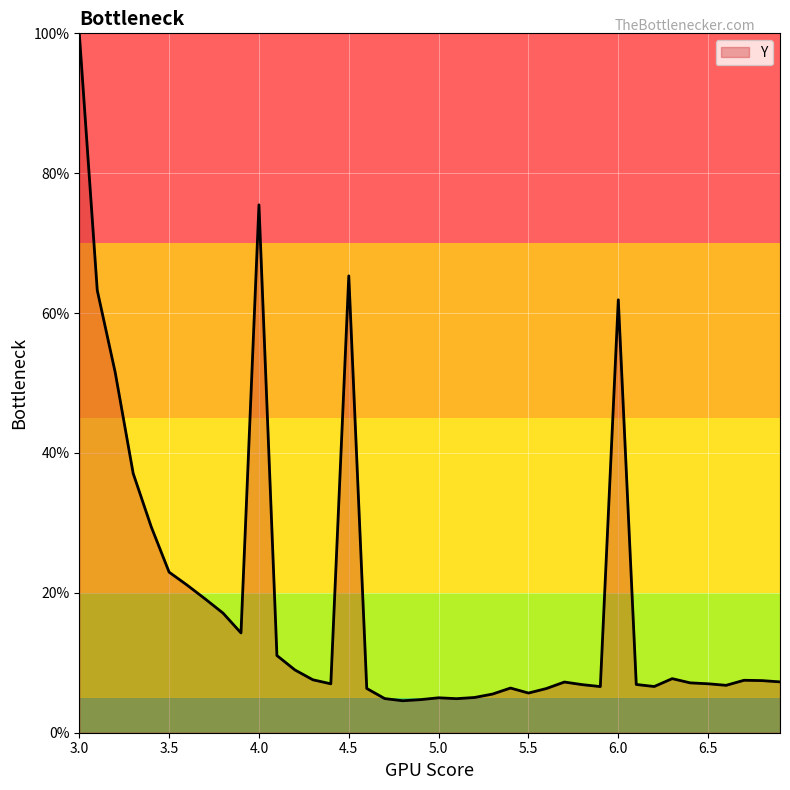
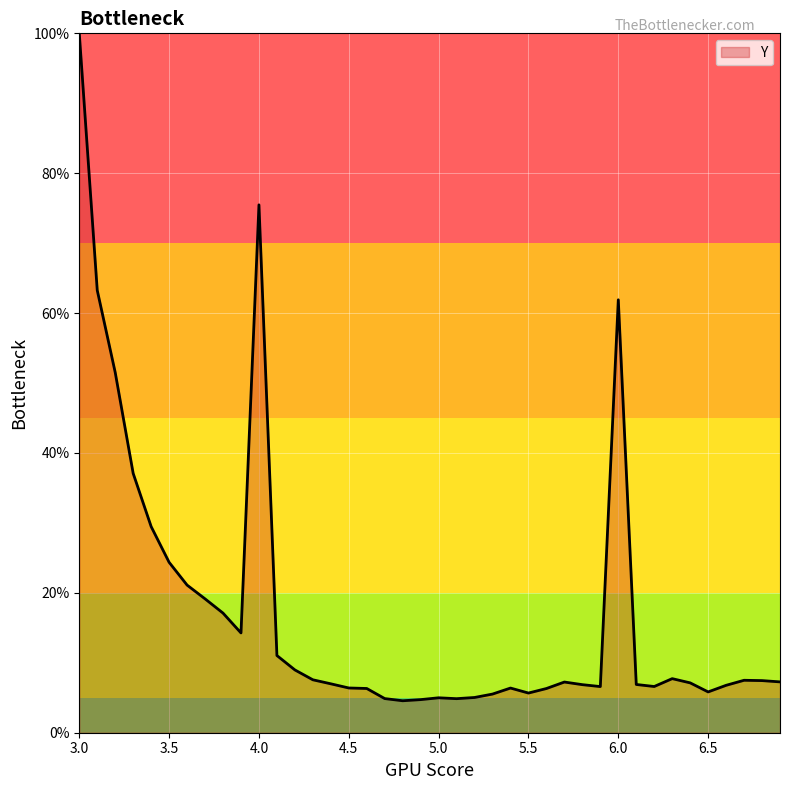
3.5: 23% -> 24%
4.5: 65% -> 6%
6.5: 7% -> 6%
